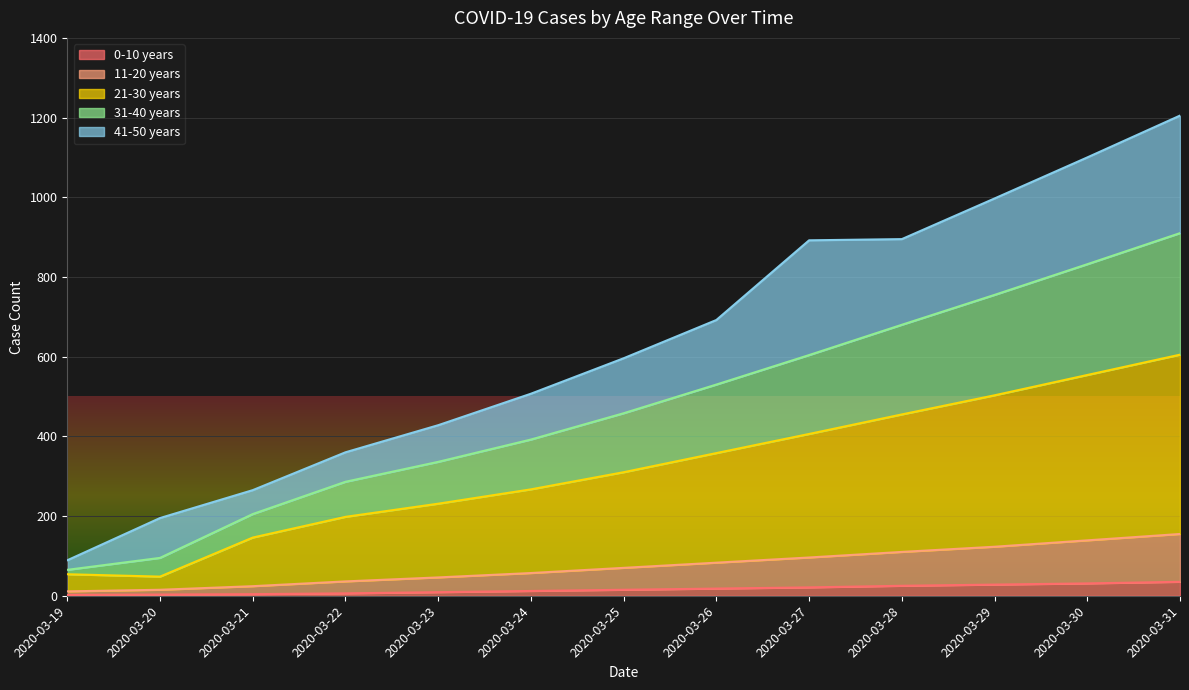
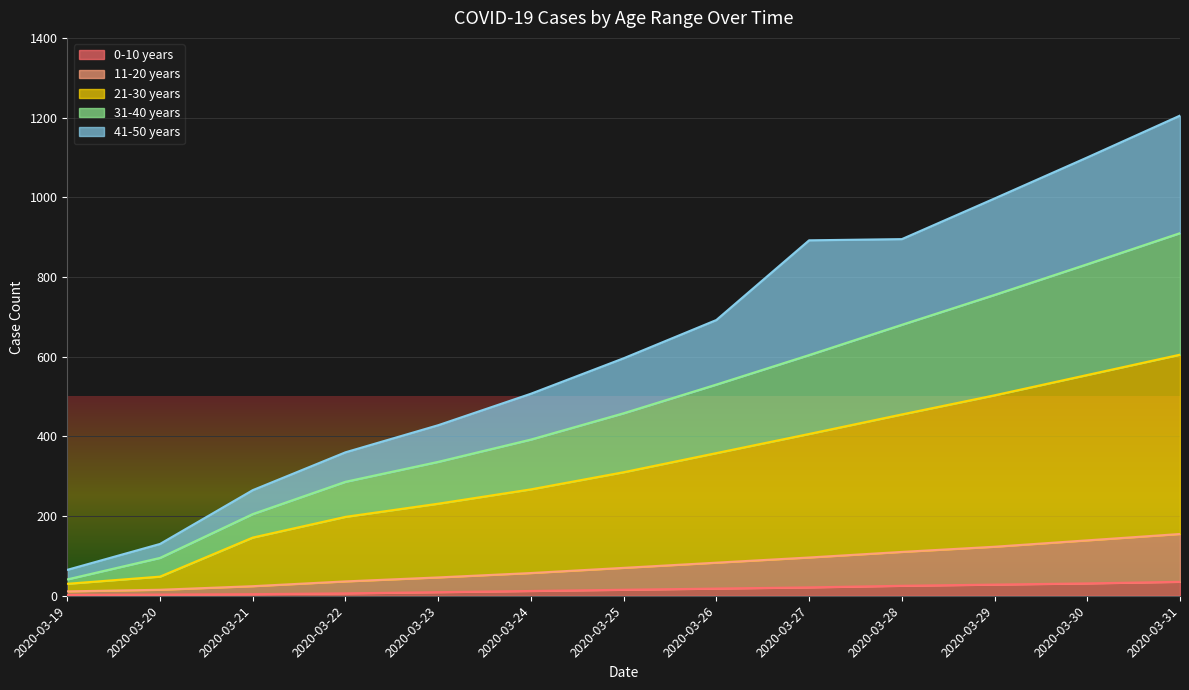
21-30 years, 2020-03-19: 40 -> 20
41-50 years, 2020-03-20: 100 -> 40
